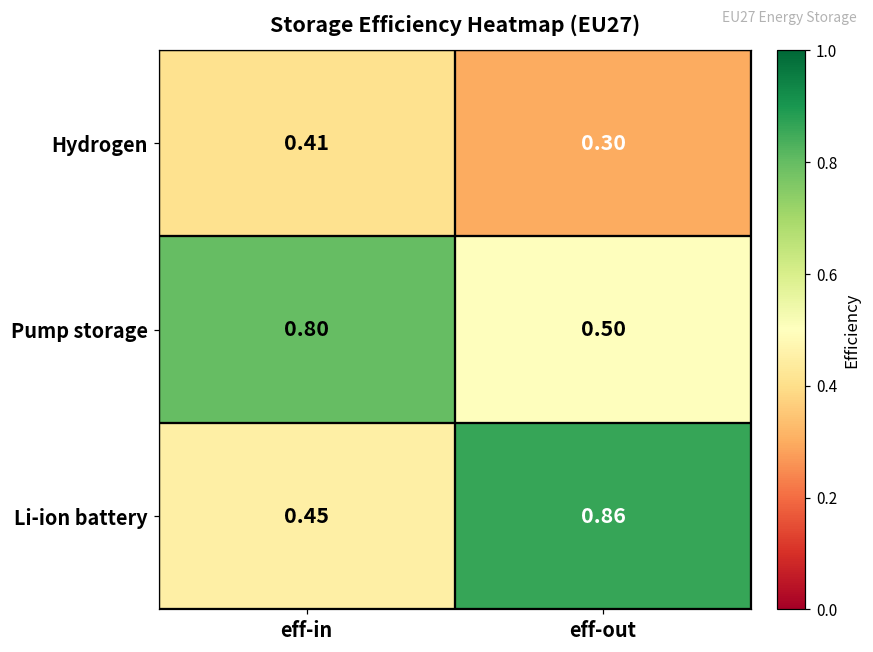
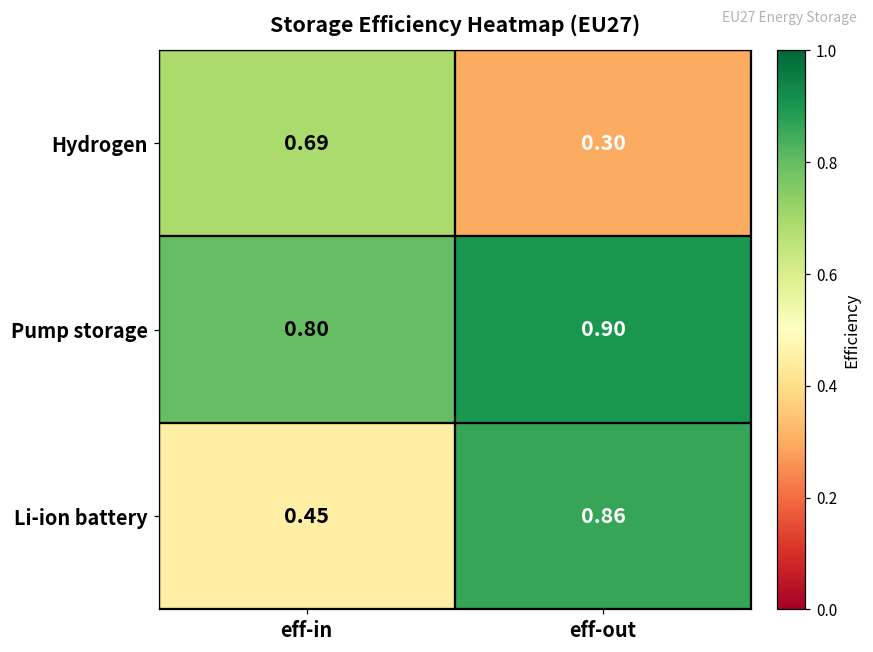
Hydrogen, eff-in: 0.41 -> 0.69
Pump storage, eff-out: 0.50 -> 0.90
